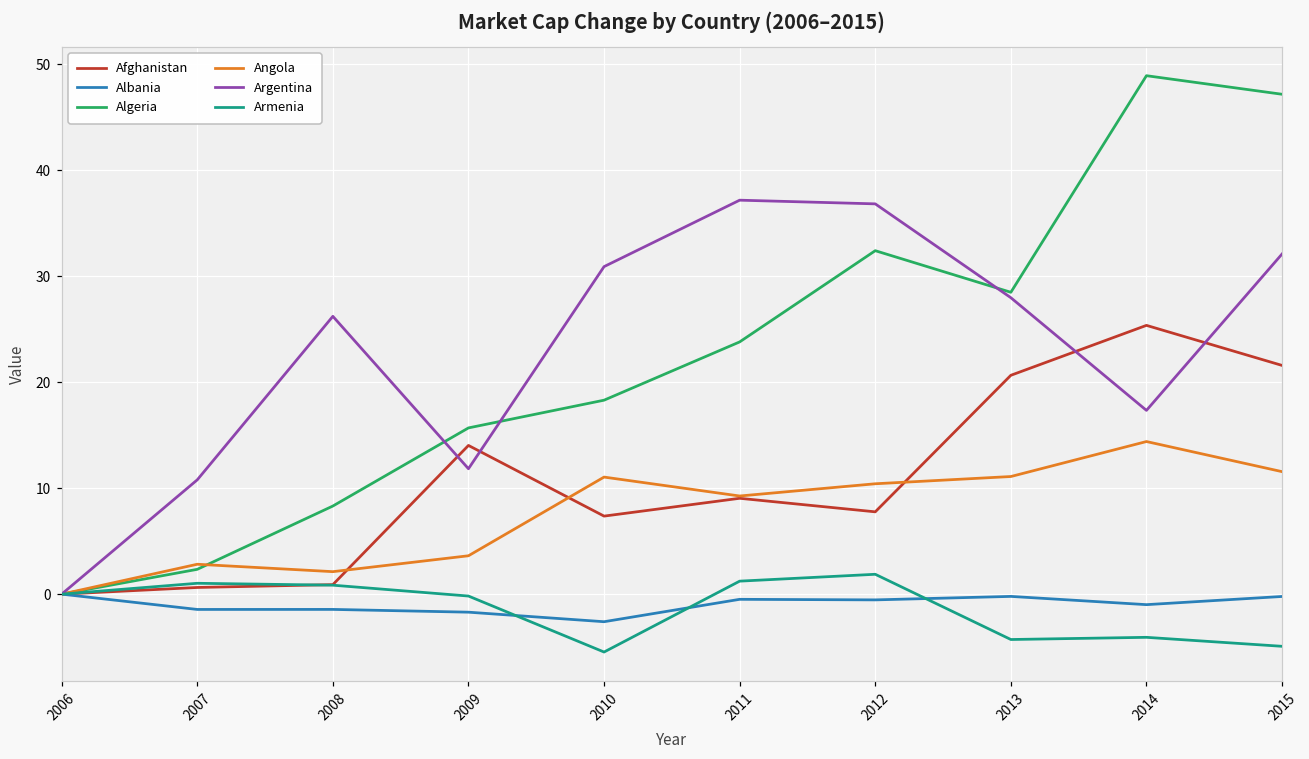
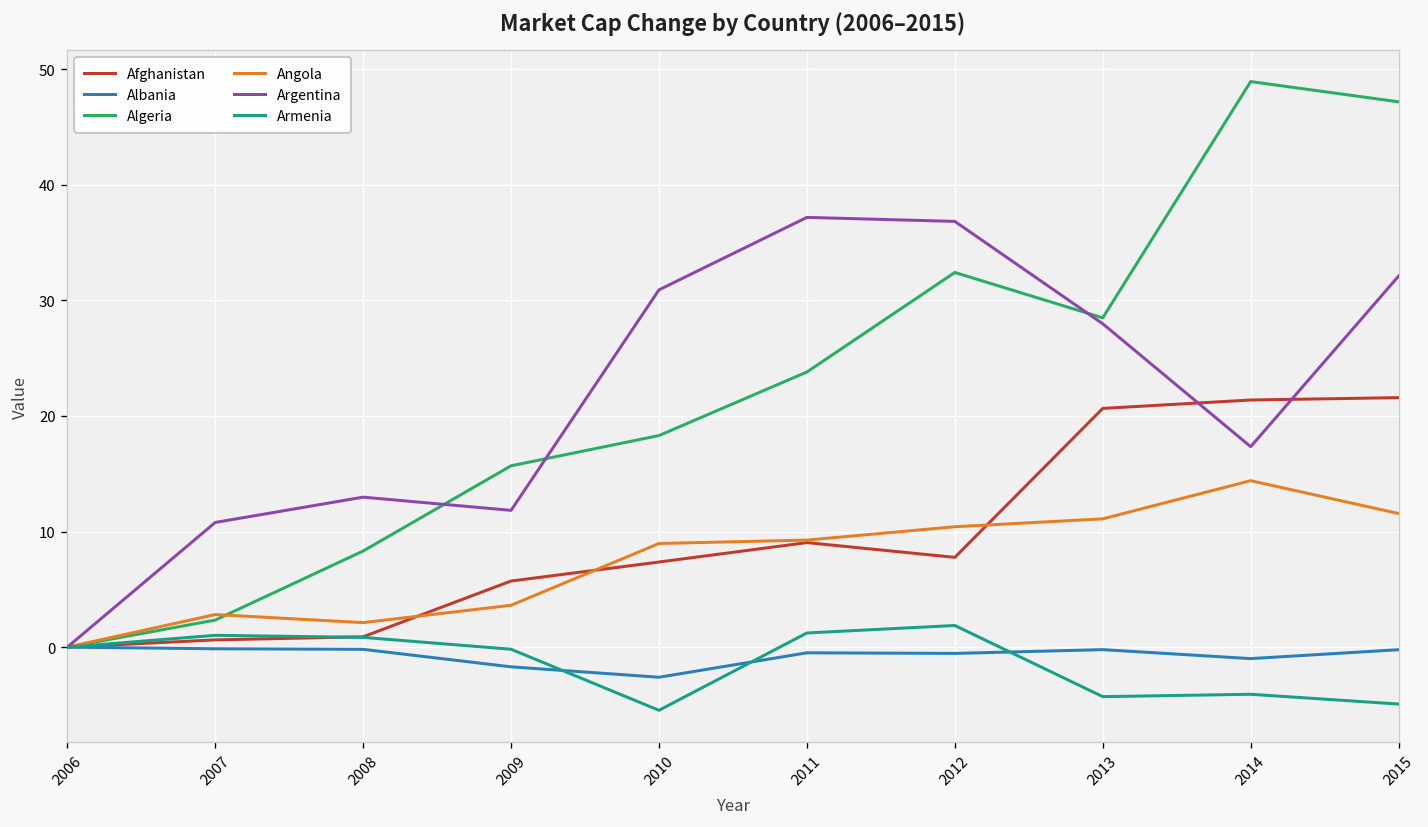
Albania, 2007: -1 -> 0
Albania, 2008: -1 -> 0
Argentina, 2008: 26 -> 13
Afghanistan, 2009: 14 -> 6
Angola, 2010: 11 -> 9
Afghanistan, 2014: 25 -> 21
